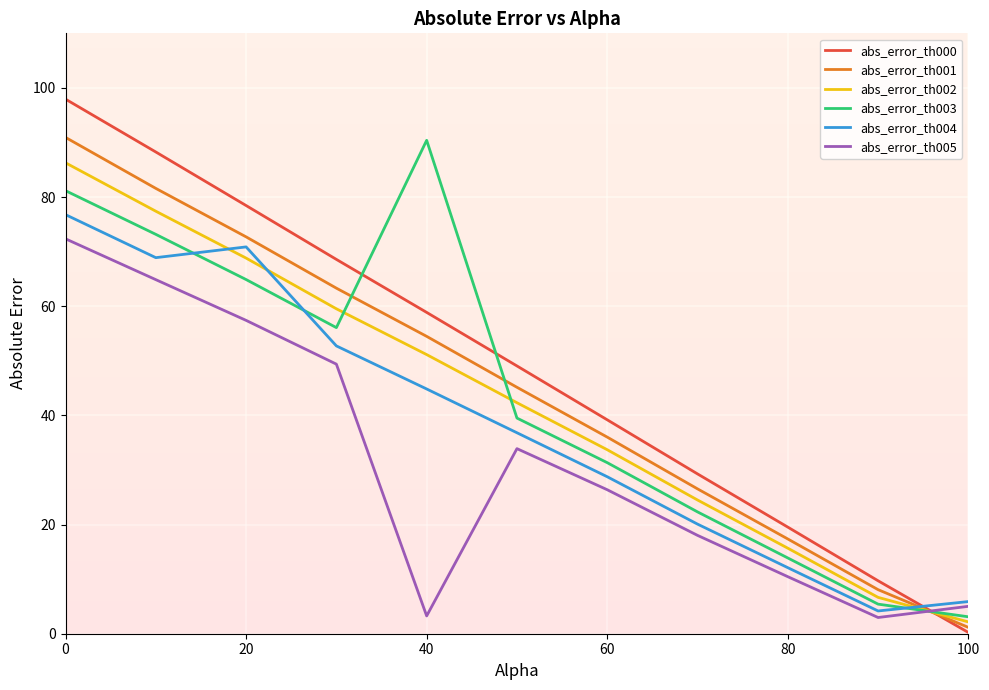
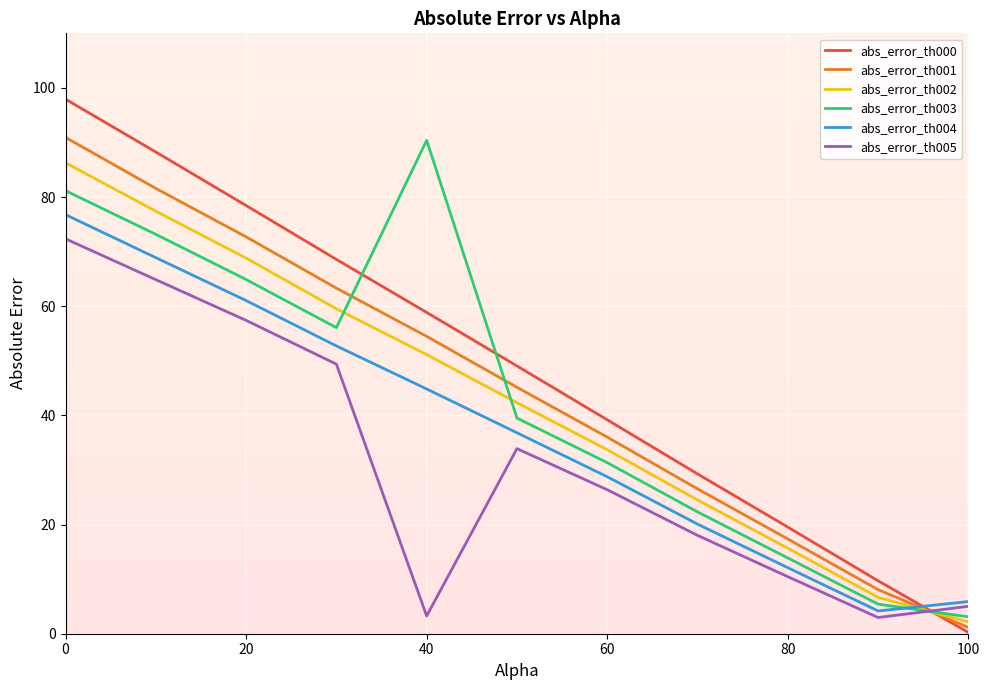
abs_error_th004, 20: 71 -> 61
